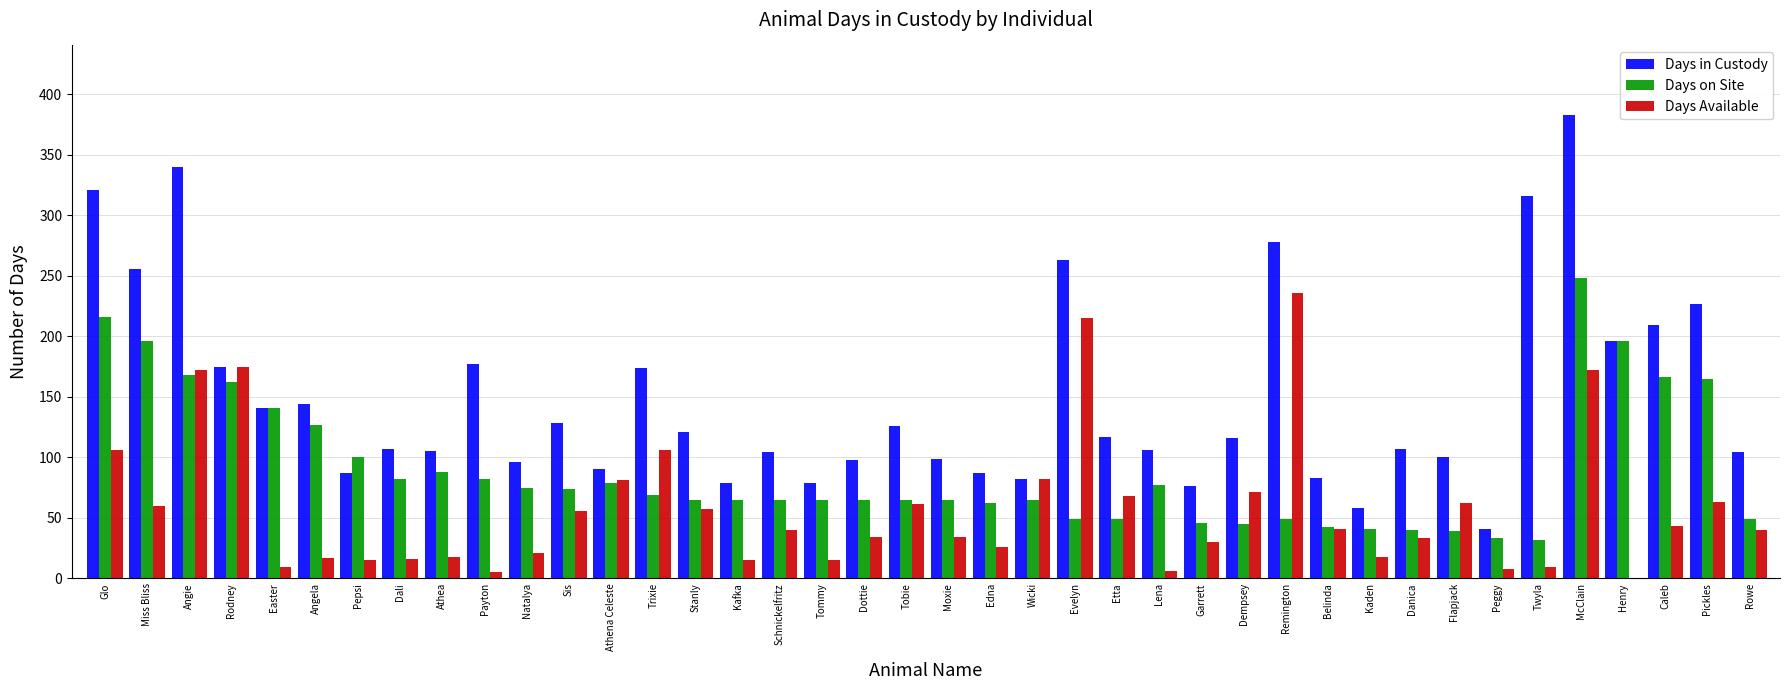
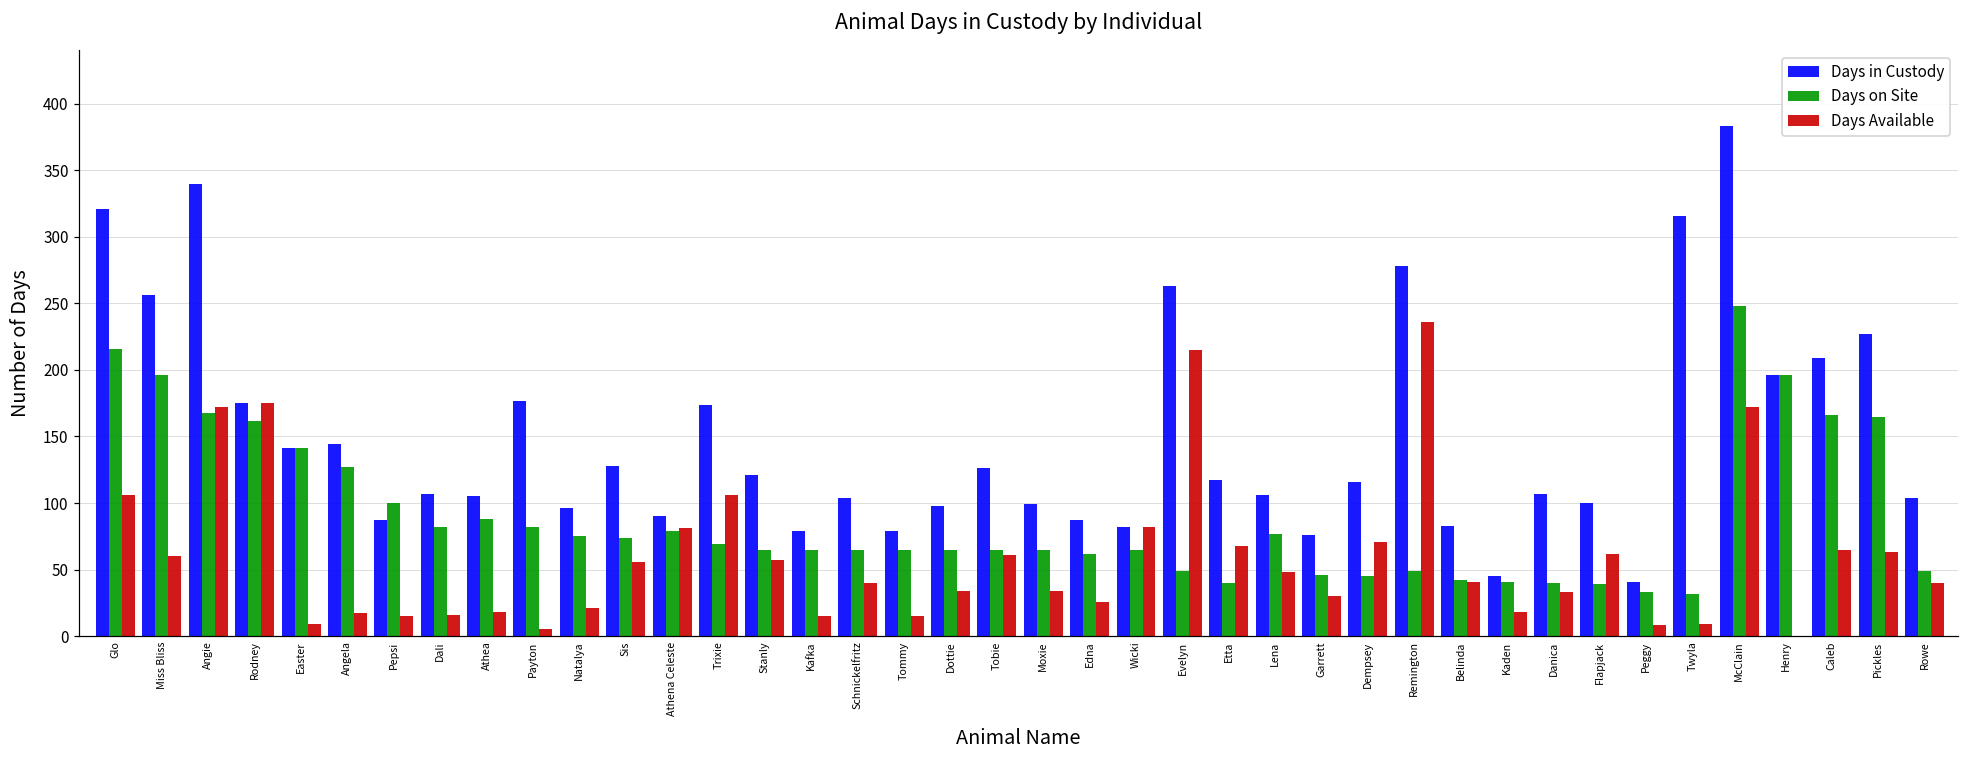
Days on Site, Etta: 49 -> 40
Days Available, Lena: 6 -> 48
Days in Custody, Kaden: 58 -> 45
Days Available, Caleb: 43 -> 65
